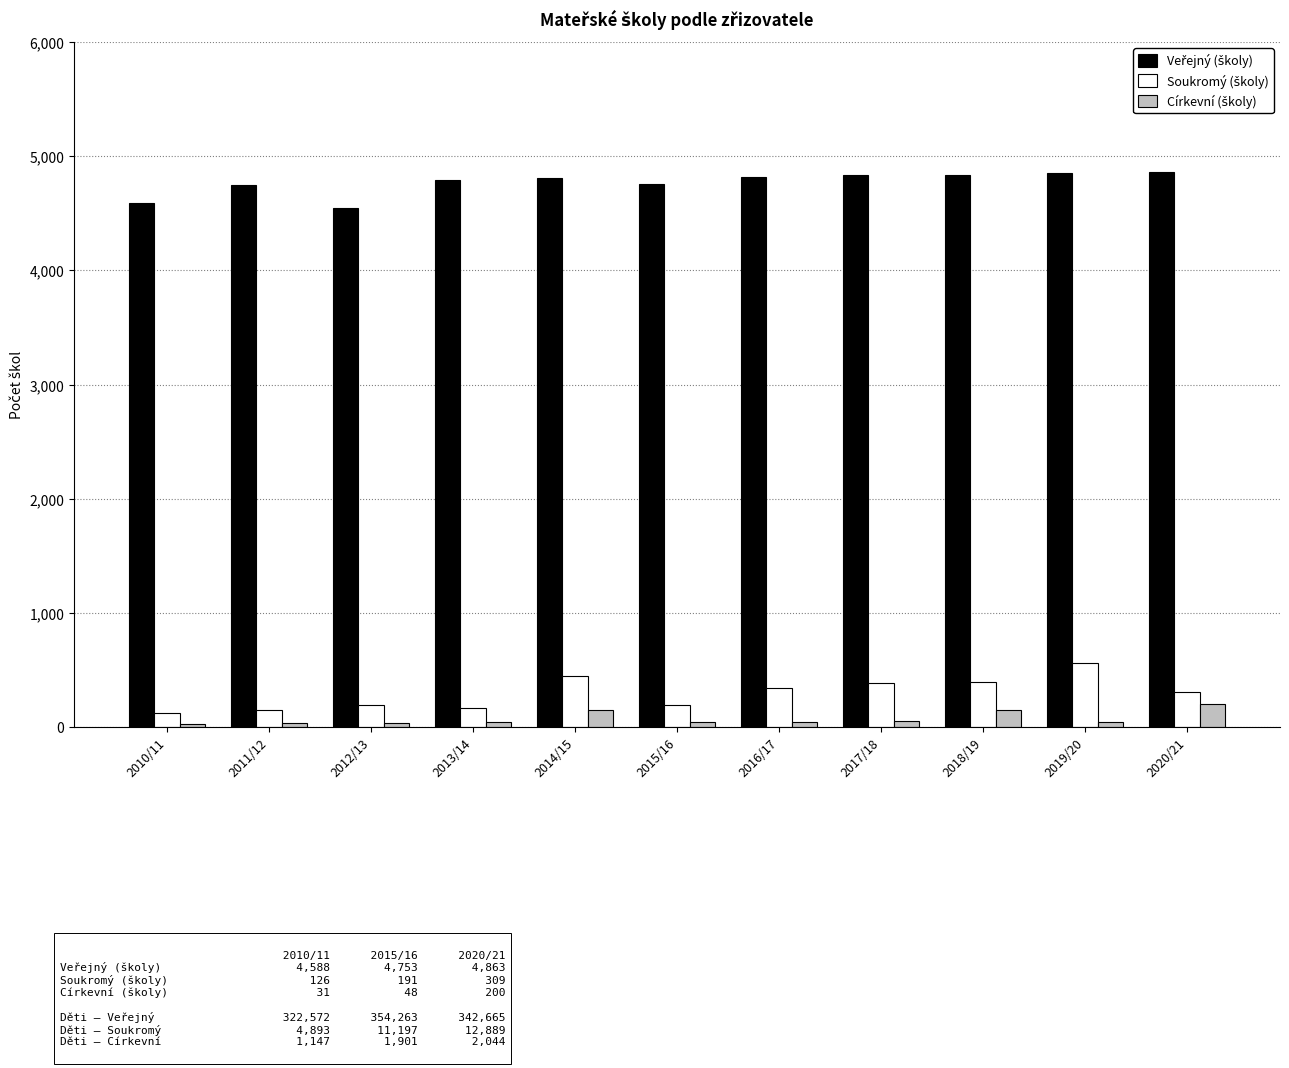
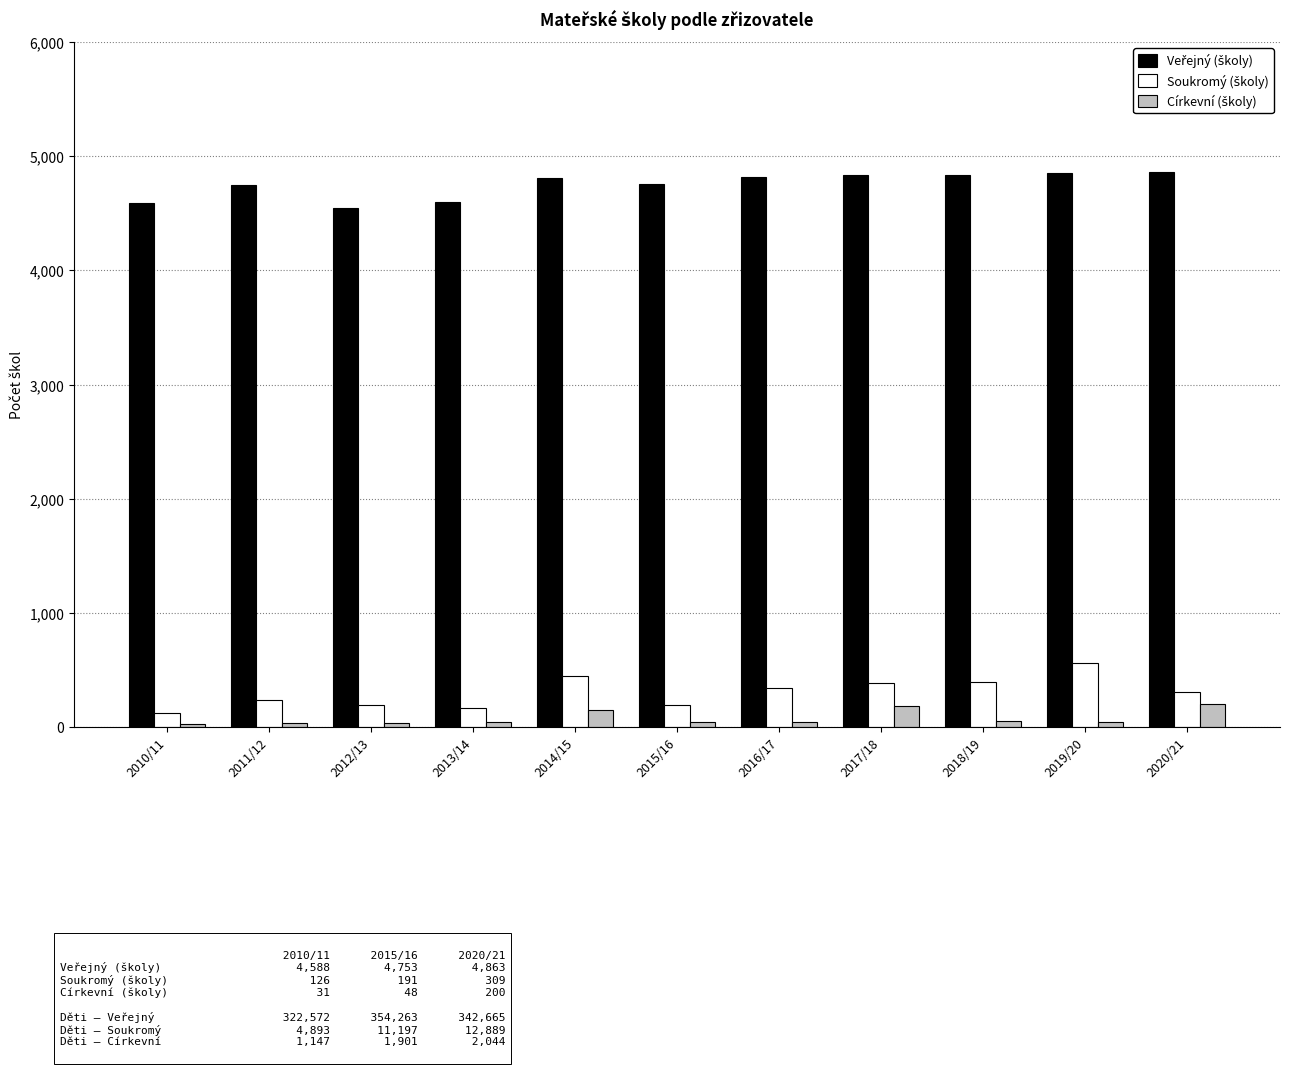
Soukromý (školy), 2011/12: 150 -> 240
Veřejný (školy), 2013/14: 4,790 -> 4,600
Církevní (školy), 2017/18: 50 -> 180
Církevní (školy), 2018/19: 150 -> 50
